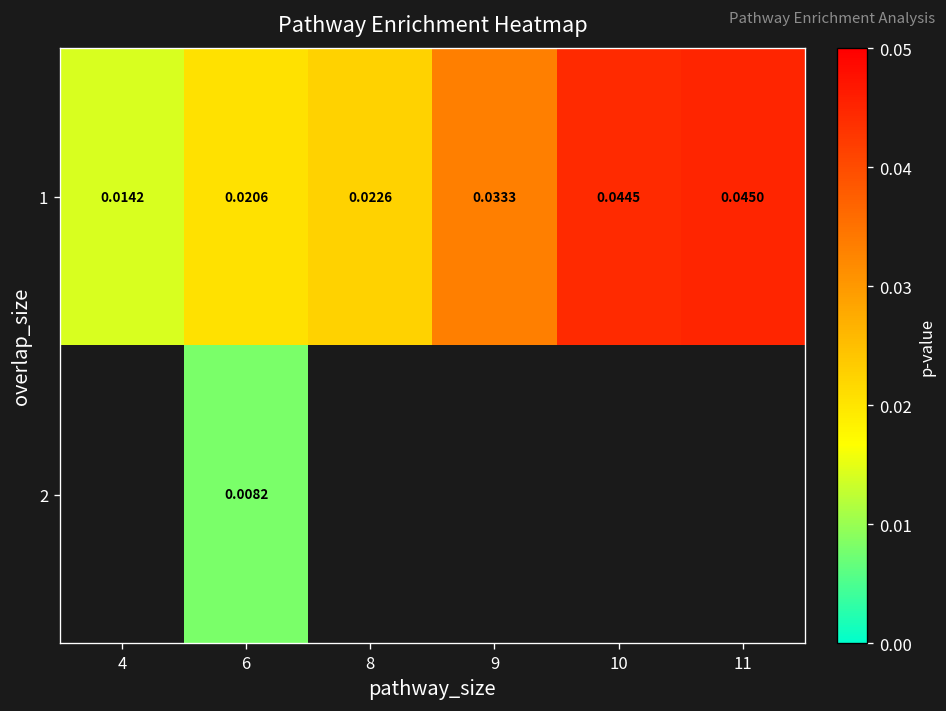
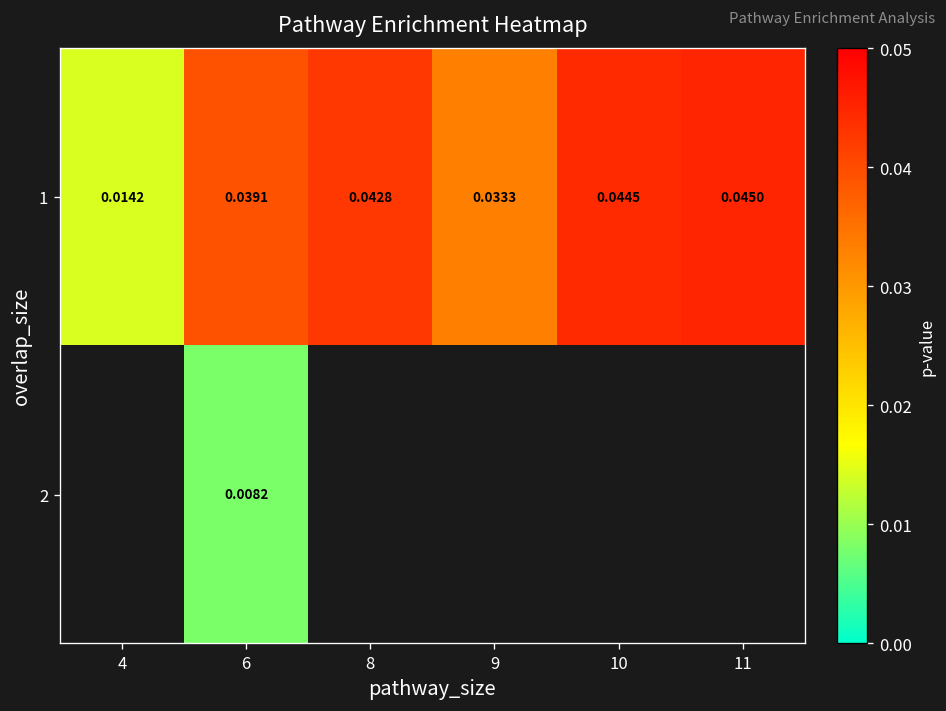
1, 6: 0.0206 -> 0.0391
1, 8: 0.0226 -> 0.0428
